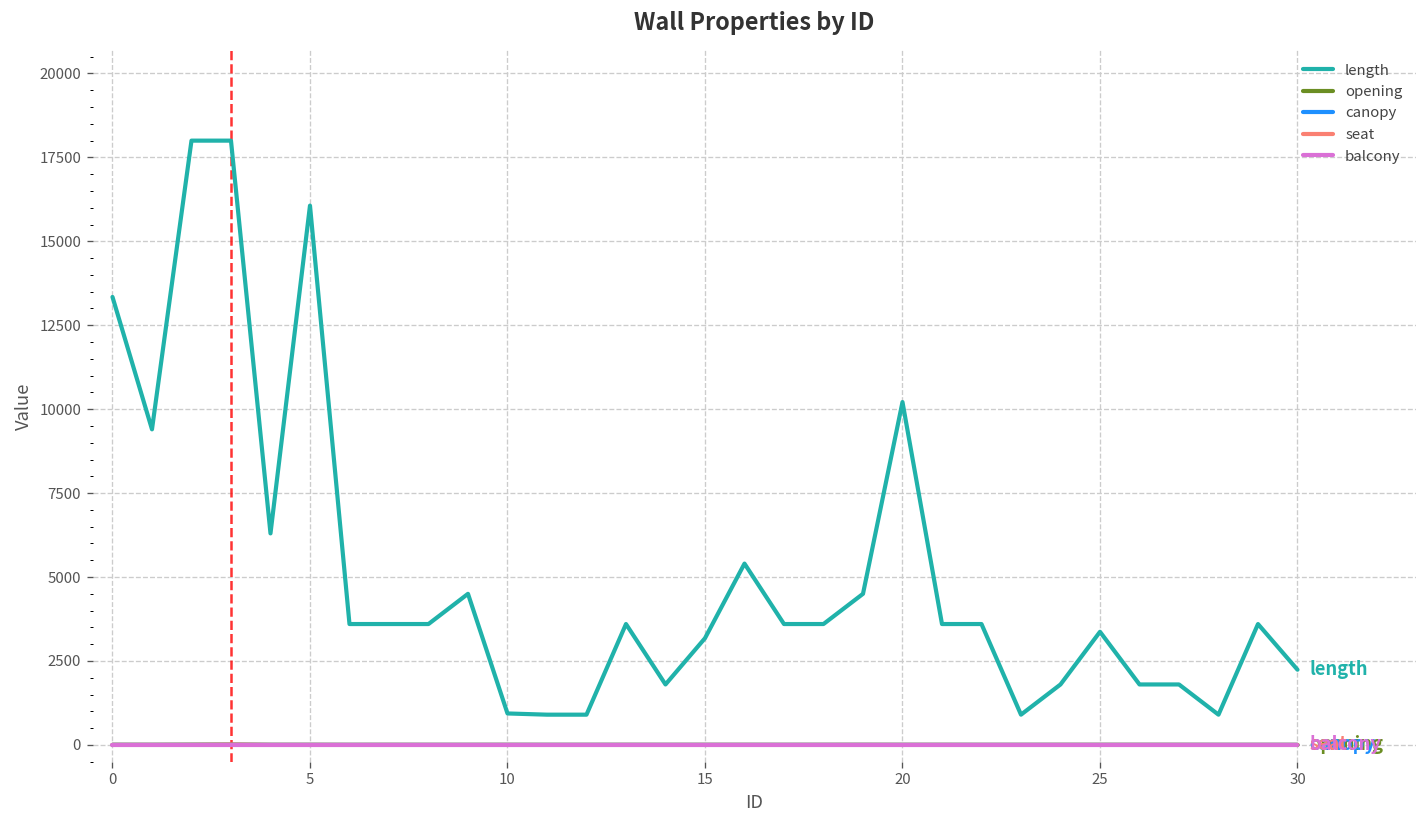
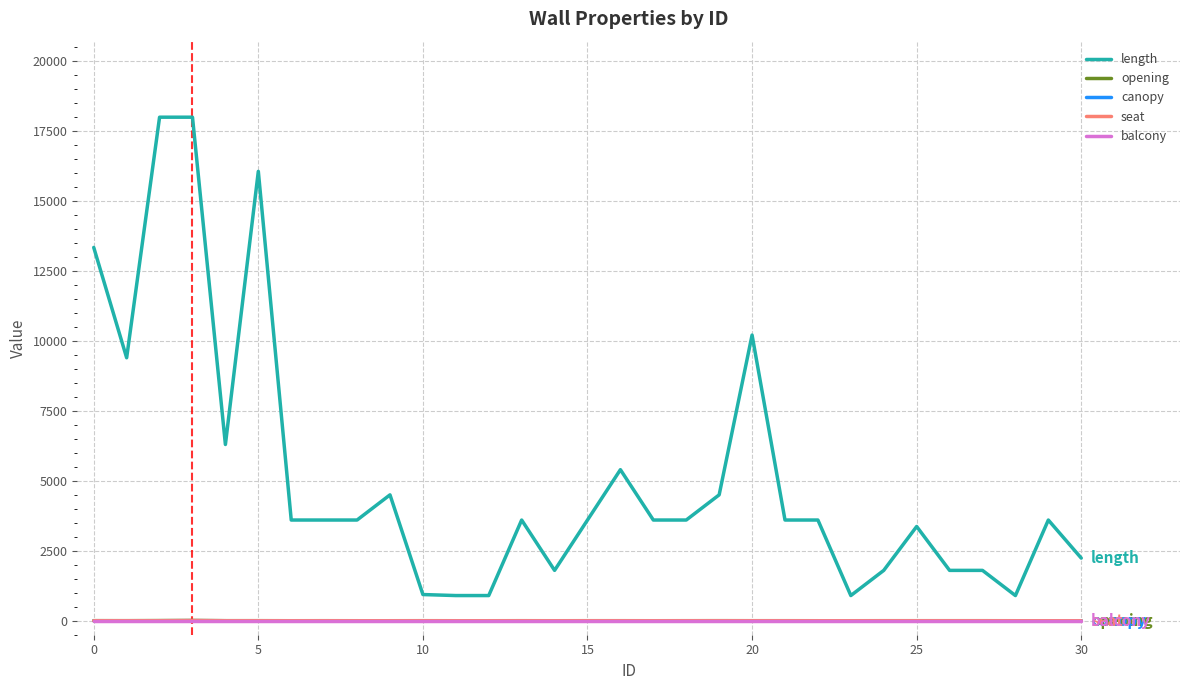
length, 15: 3200 -> 3600
